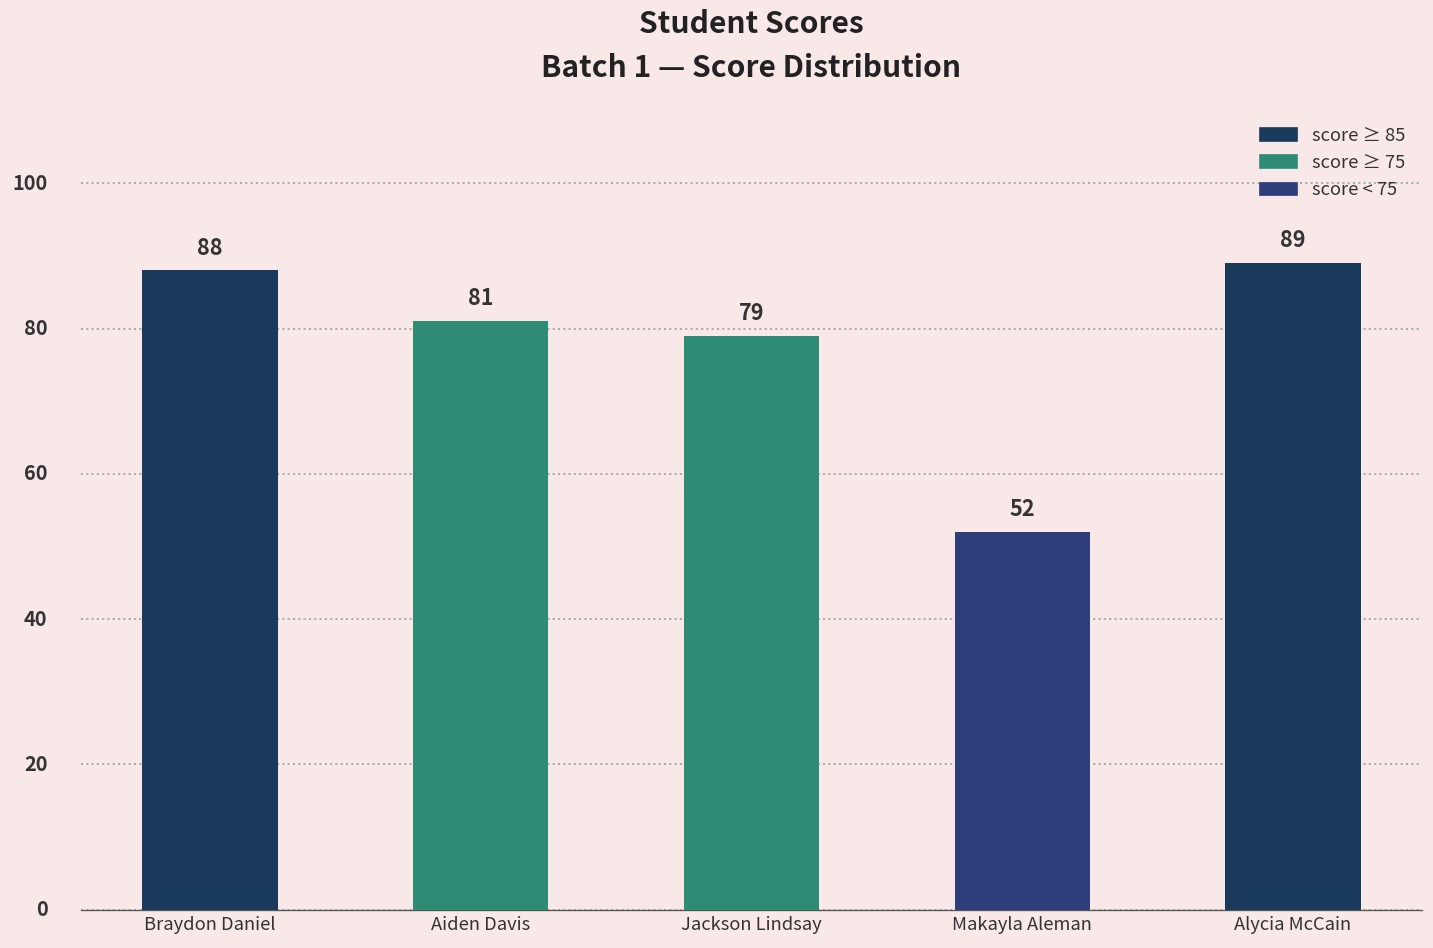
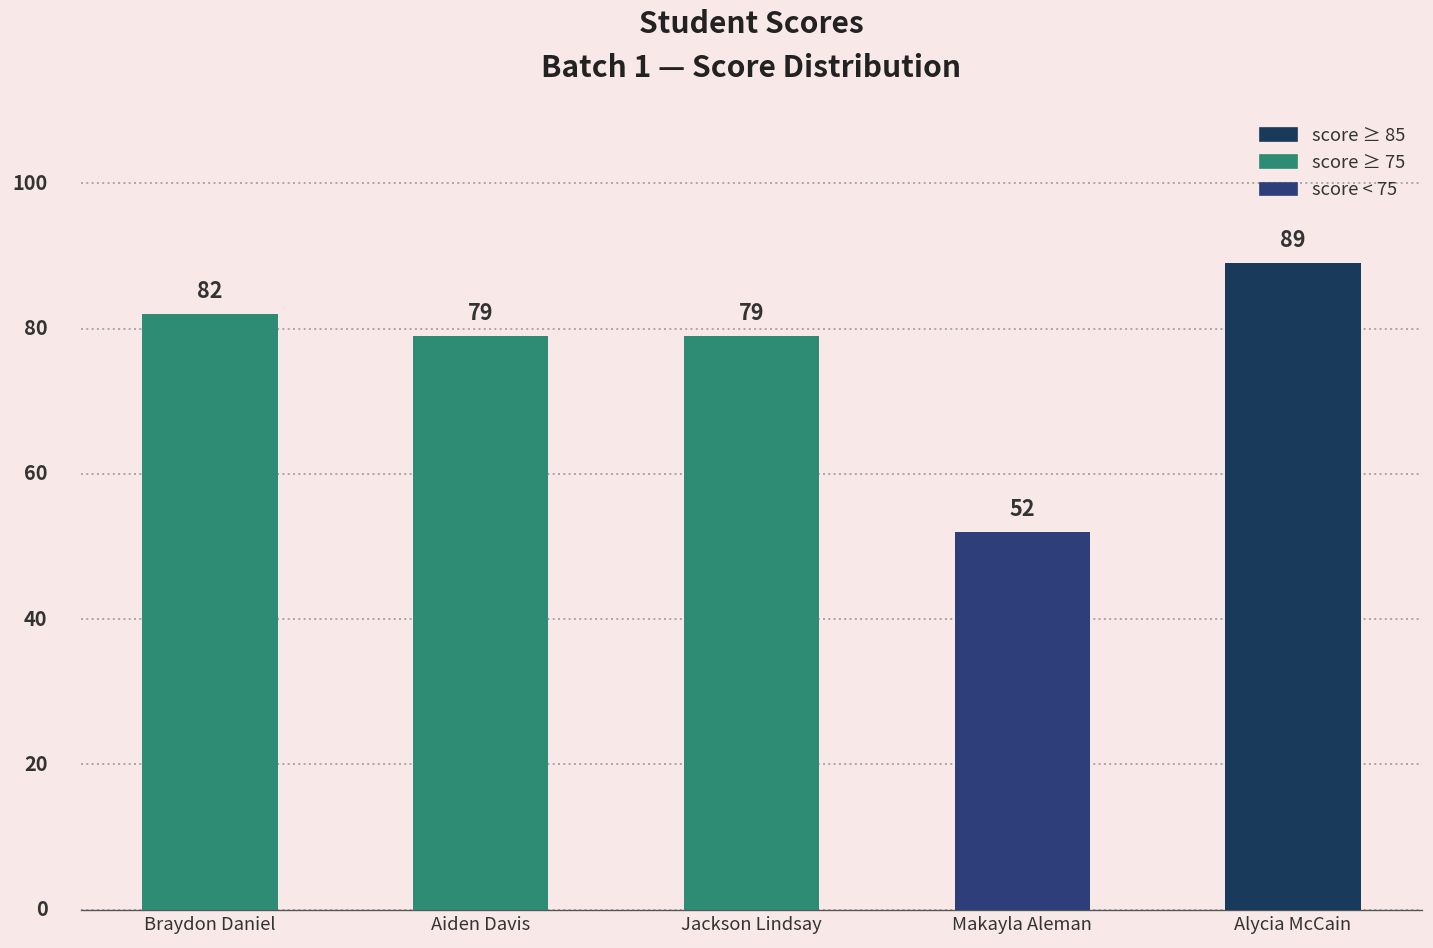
Braydon Daniel: 88 -> 82
Aiden Davis: 81 -> 79
